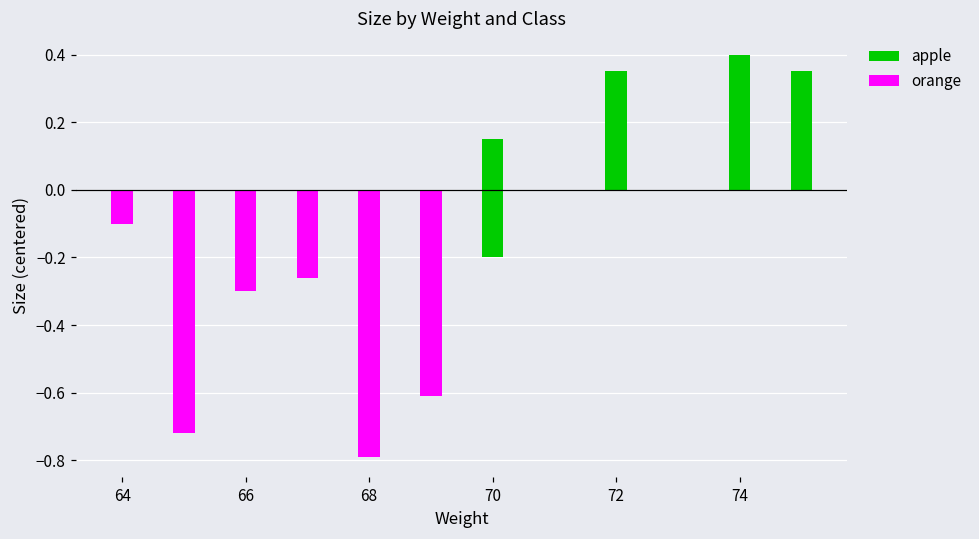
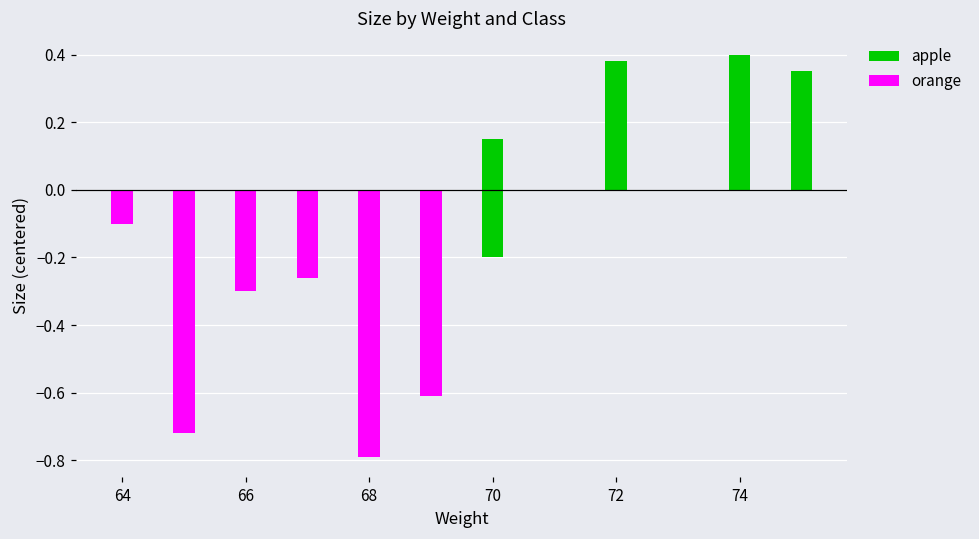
apple, 72: 0.35 -> 0.38
